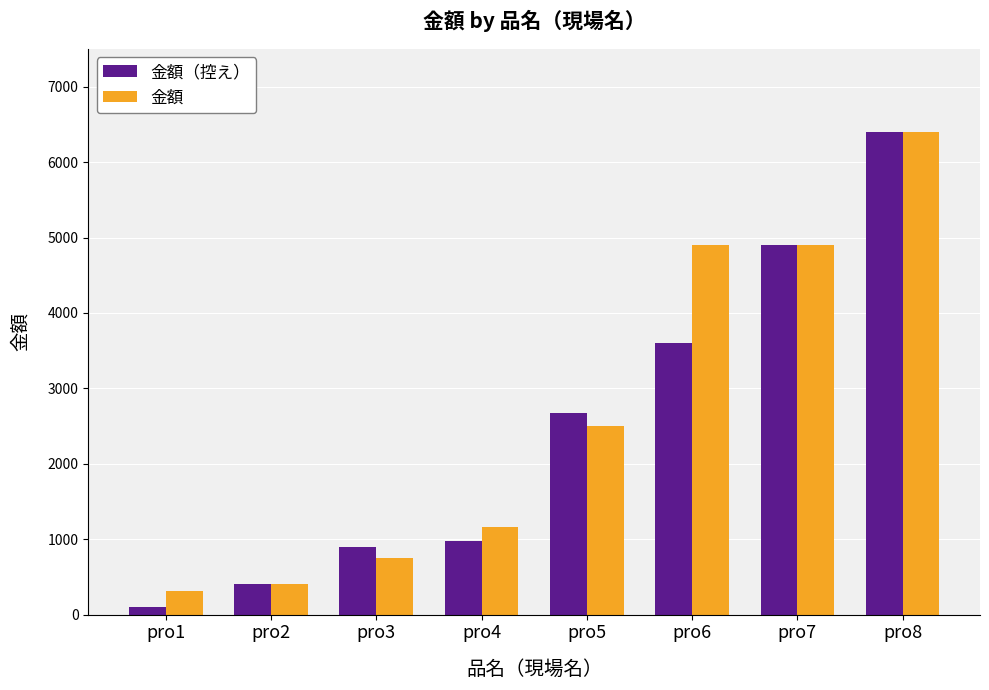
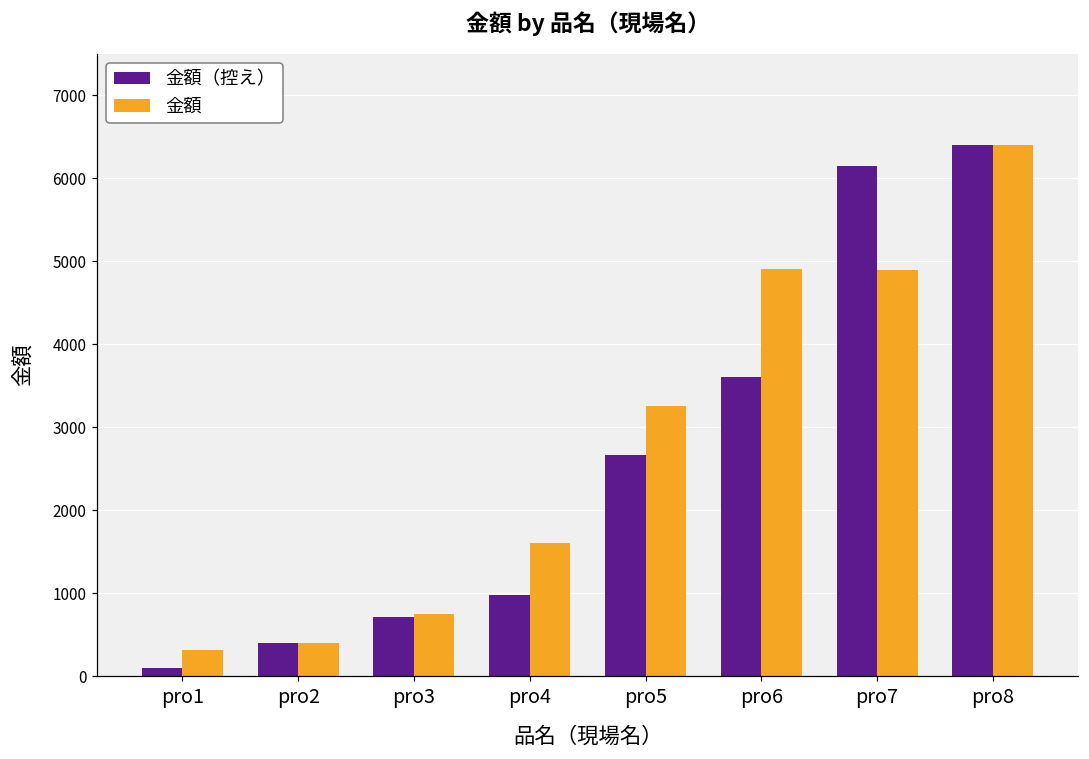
金額（控え）, pro3: 900 -> 700
金額, pro4: 1200 -> 1600
金額, pro5: 2500 -> 3300
金額（控え）, pro7: 4900 -> 6200
